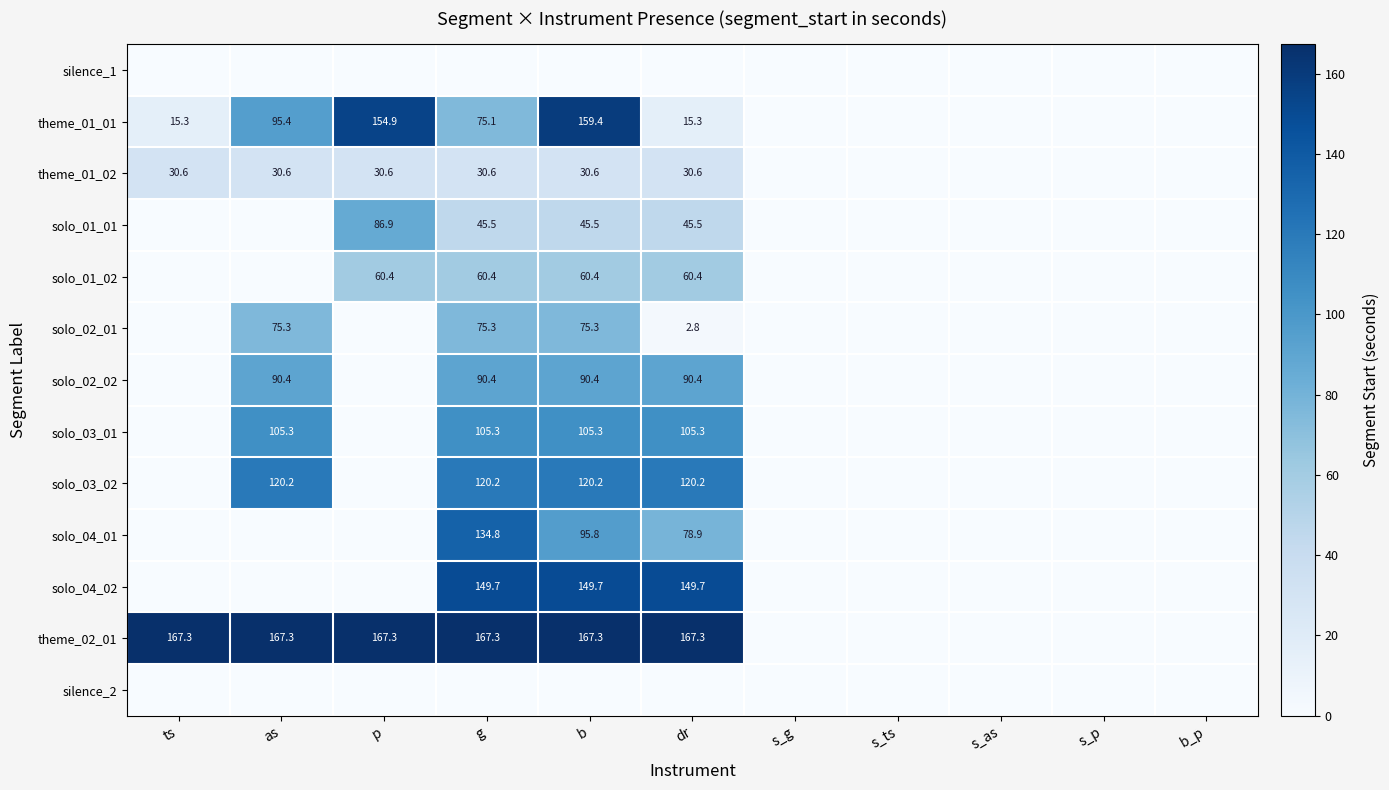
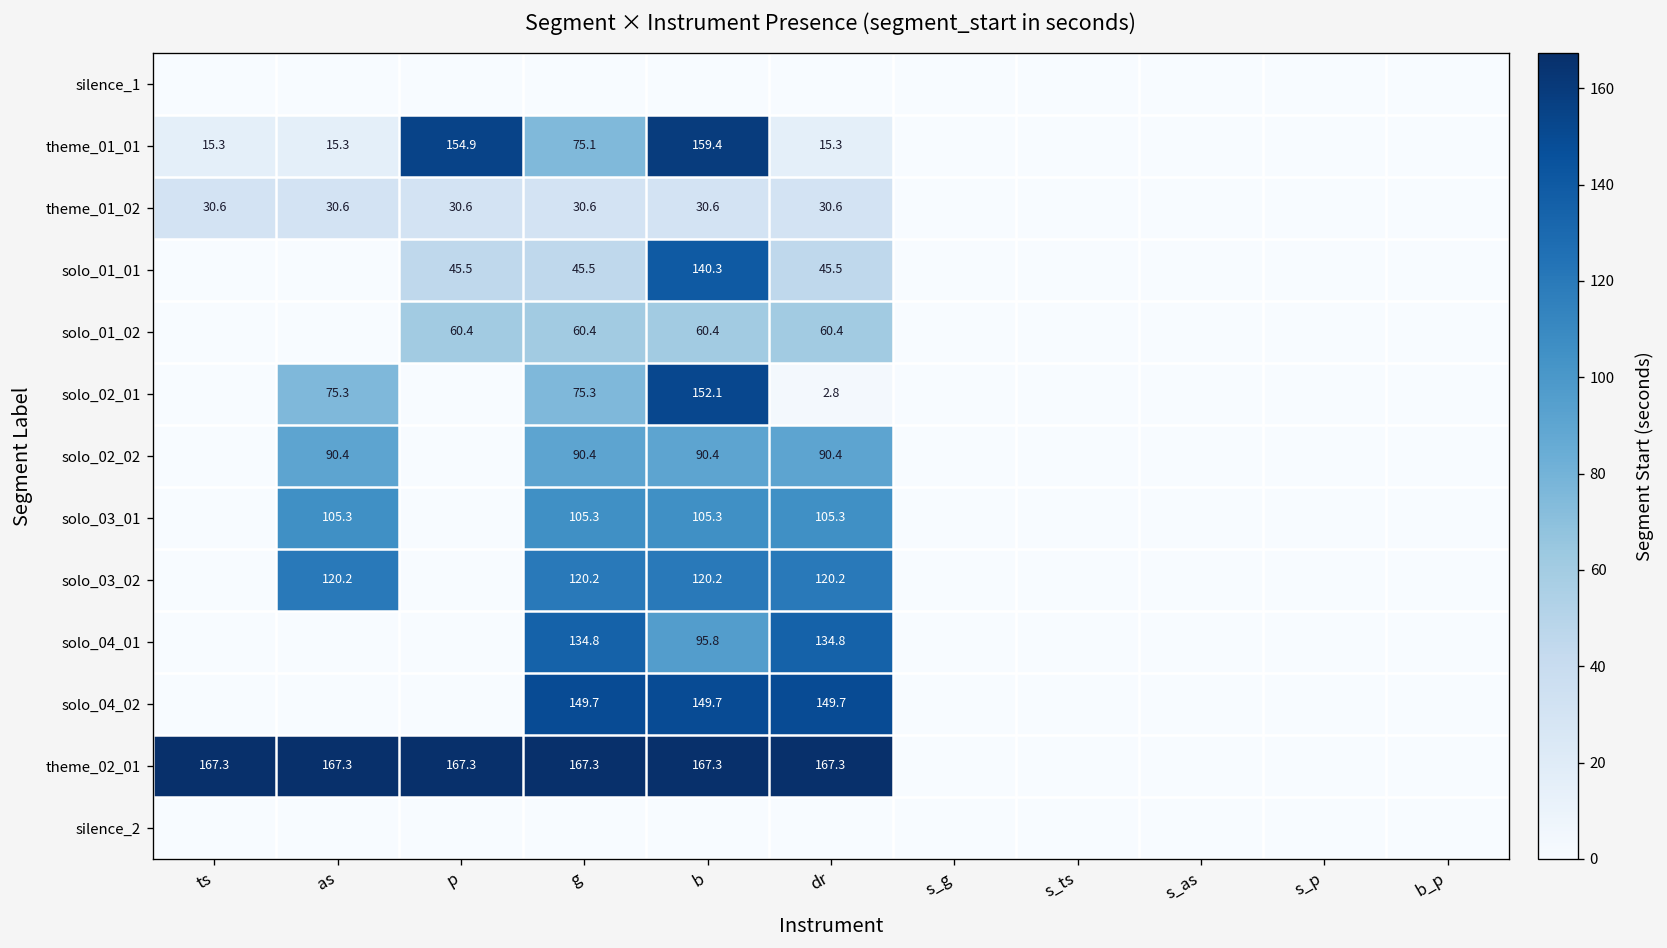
theme_01_01, as: 95.4 -> 15.3
solo_01_01, p: 86.9 -> 45.5
solo_01_01, b: 45.5 -> 140.3
solo_02_01, b: 75.3 -> 152.1
solo_04_01, dr: 78.9 -> 134.8
